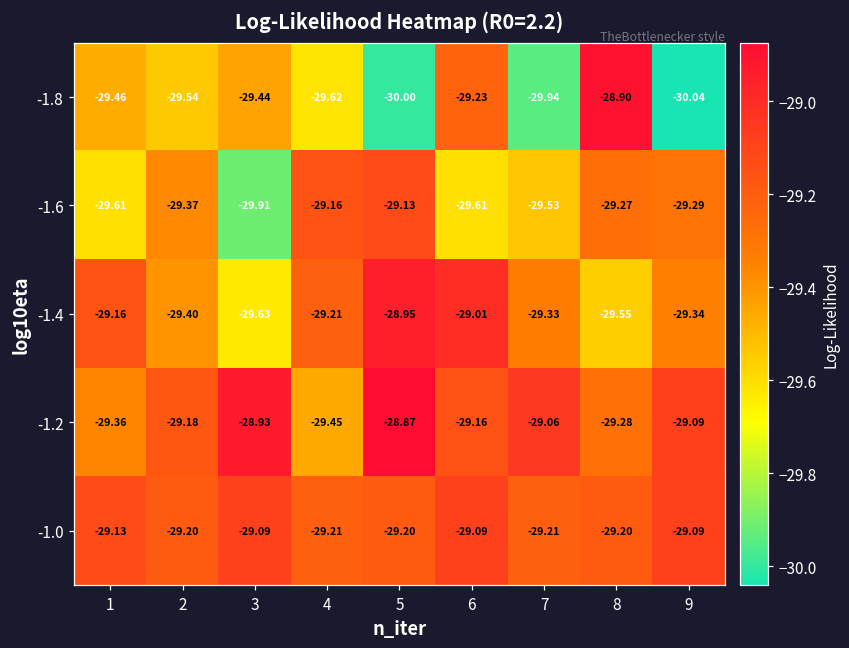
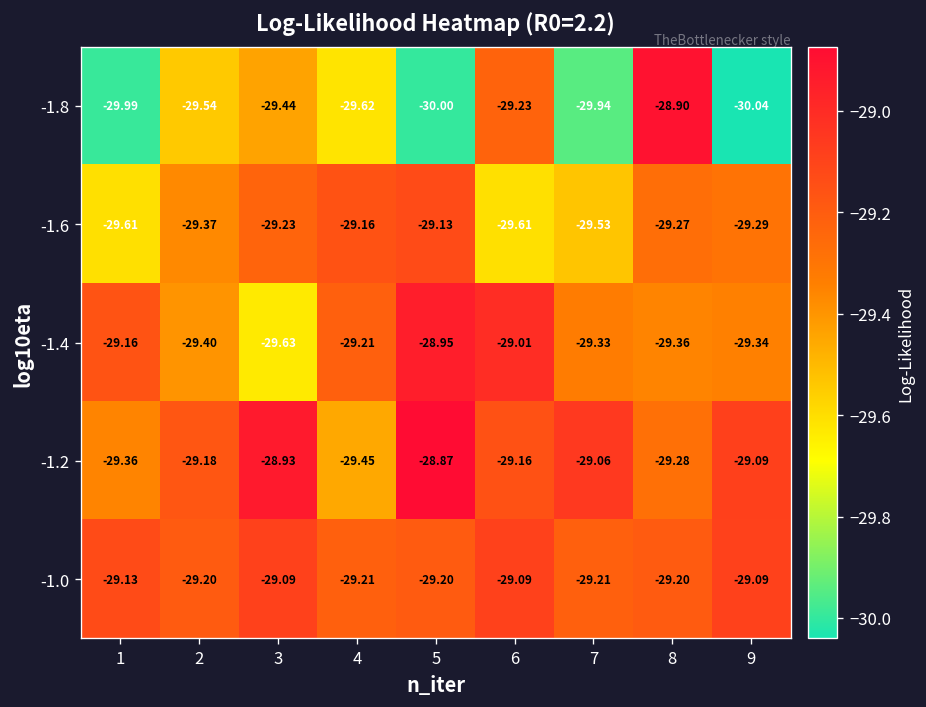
-1.8, 1: -29.46 -> -29.99
-1.6, 3: -29.91 -> -29.23
-1.4, 8: -29.55 -> -29.36
